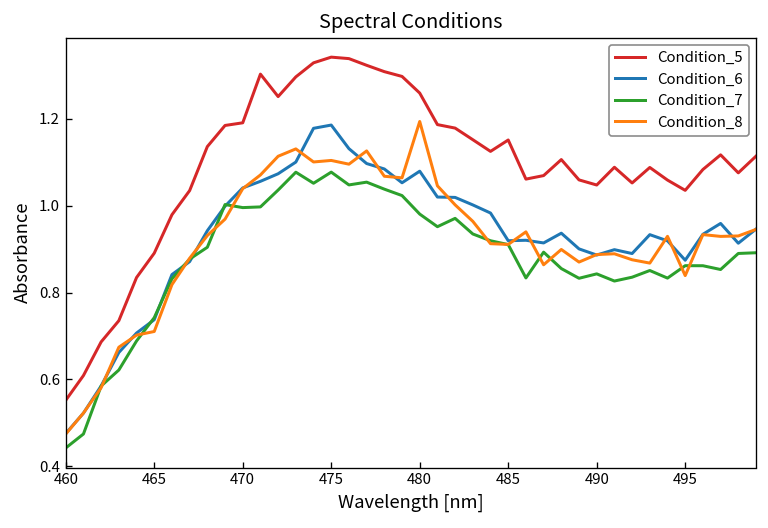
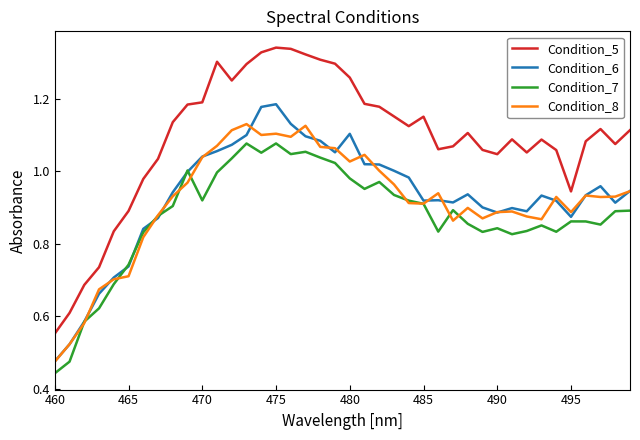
Condition_7, 470: 1.00 -> 0.92
Condition_6, 480: 1.08 -> 1.10
Condition_8, 480: 1.19 -> 1.03
Condition_5, 495: 1.04 -> 0.94
Condition_8, 495: 0.84 -> 0.89
